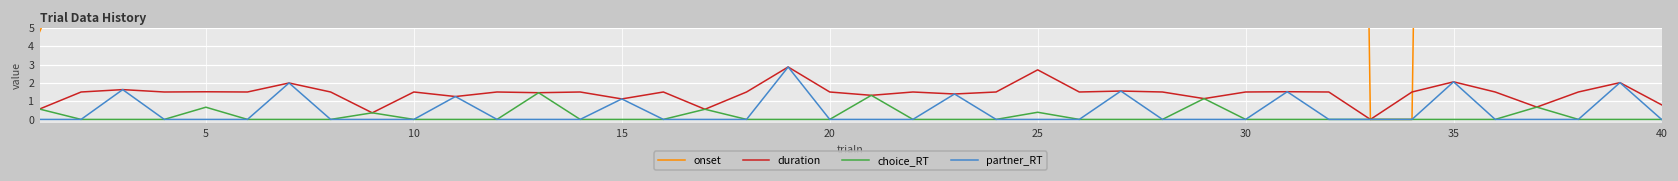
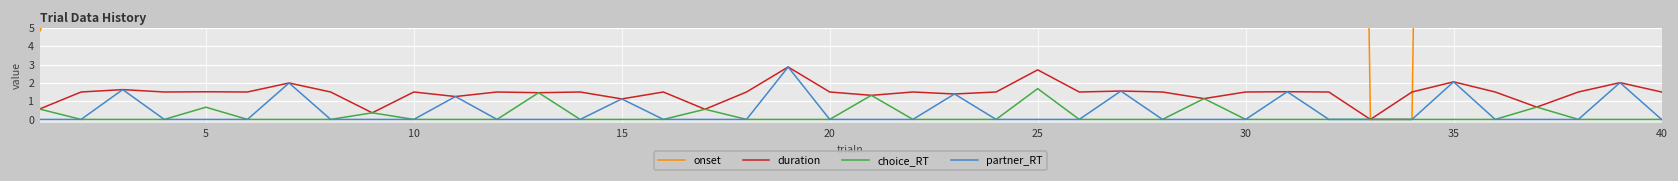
choice_RT, 25: 0.4 -> 1.7
duration, 40: 0.8 -> 1.5
